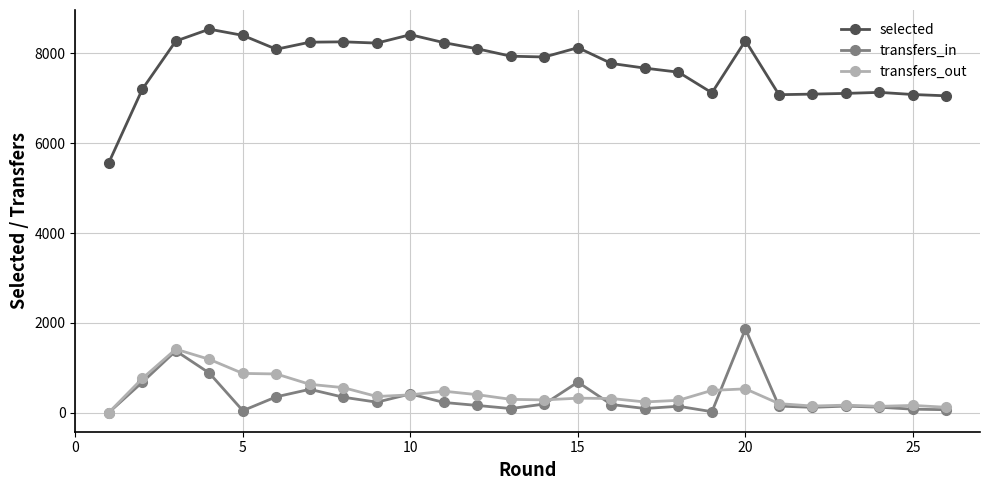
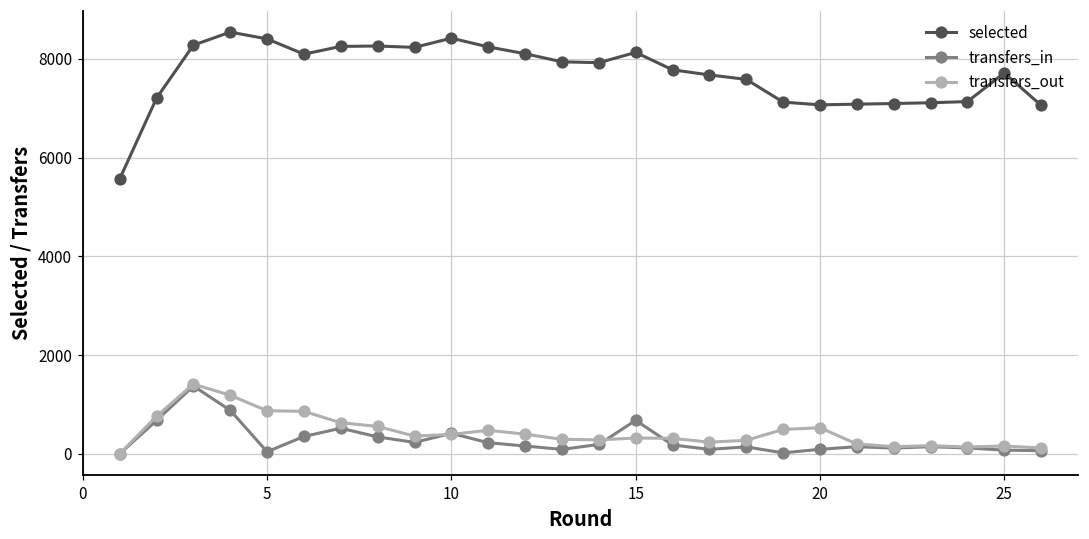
selected, 20: 8300 -> 7100
transfers_in, 20: 1900 -> 100
selected, 25: 7100 -> 7700
